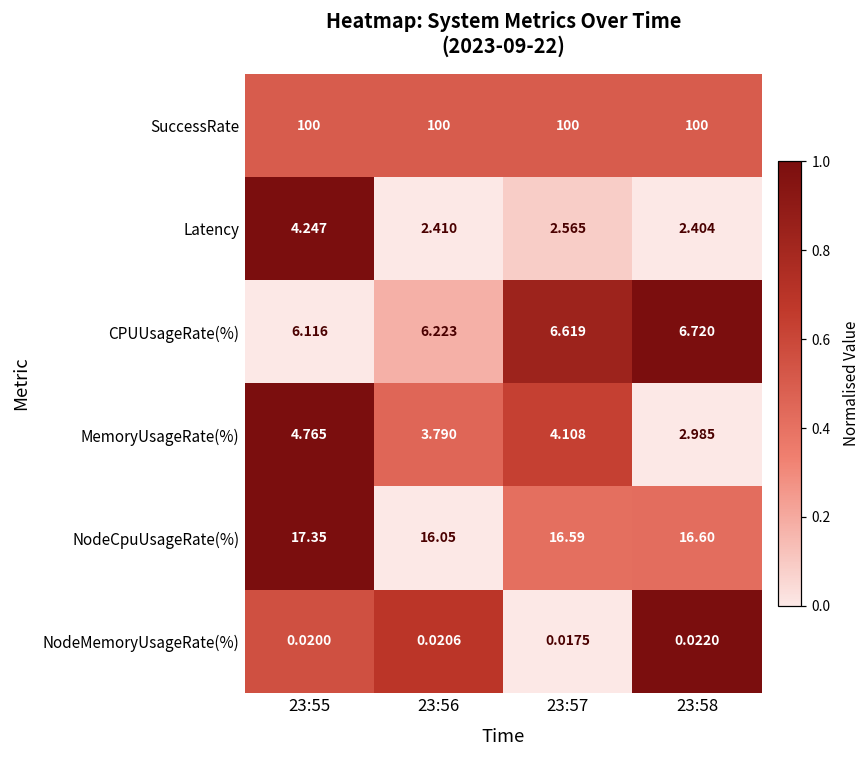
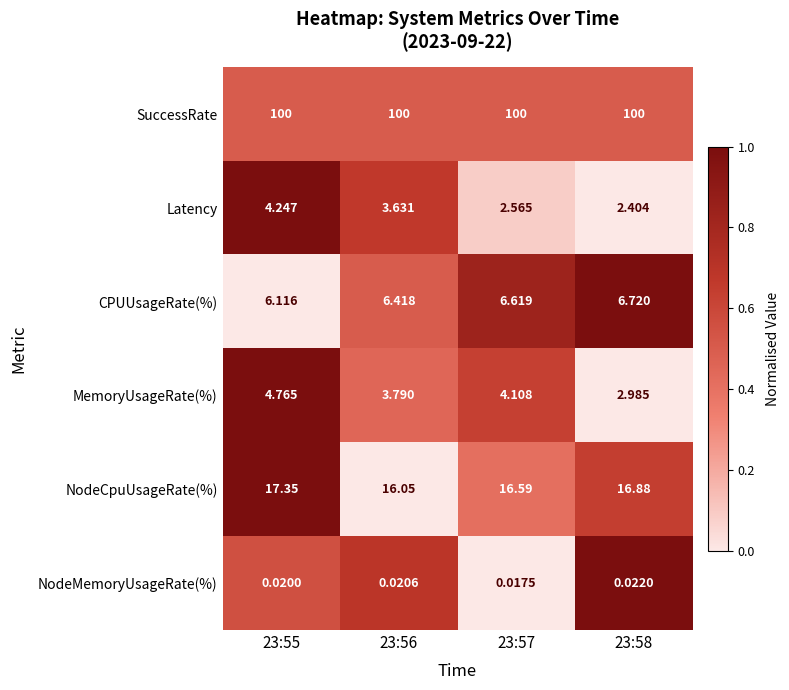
Latency, 23:56: 2.410 -> 3.631
CPUUsageRate(%), 23:56: 6.223 -> 6.418
NodeCpuUsageRate(%), 23:58: 16.60 -> 16.88
